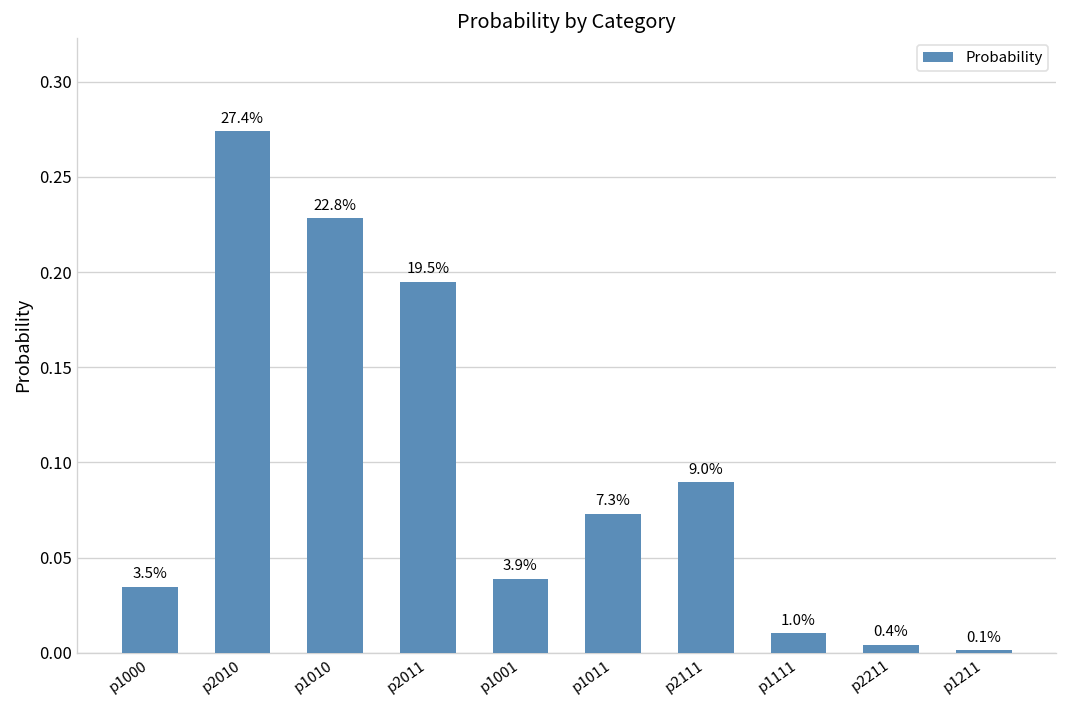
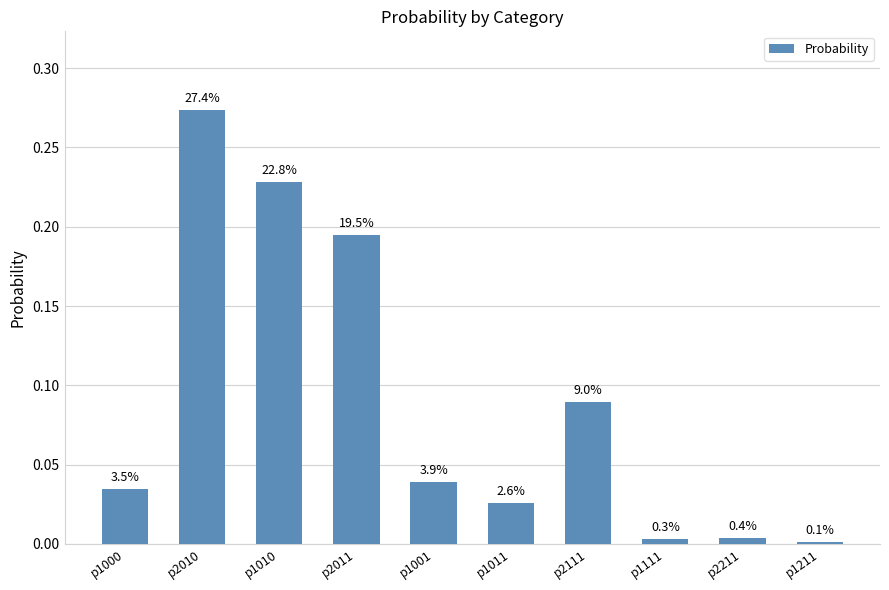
p1011: 7.3% -> 2.6%
p1111: 1.0% -> 0.3%
